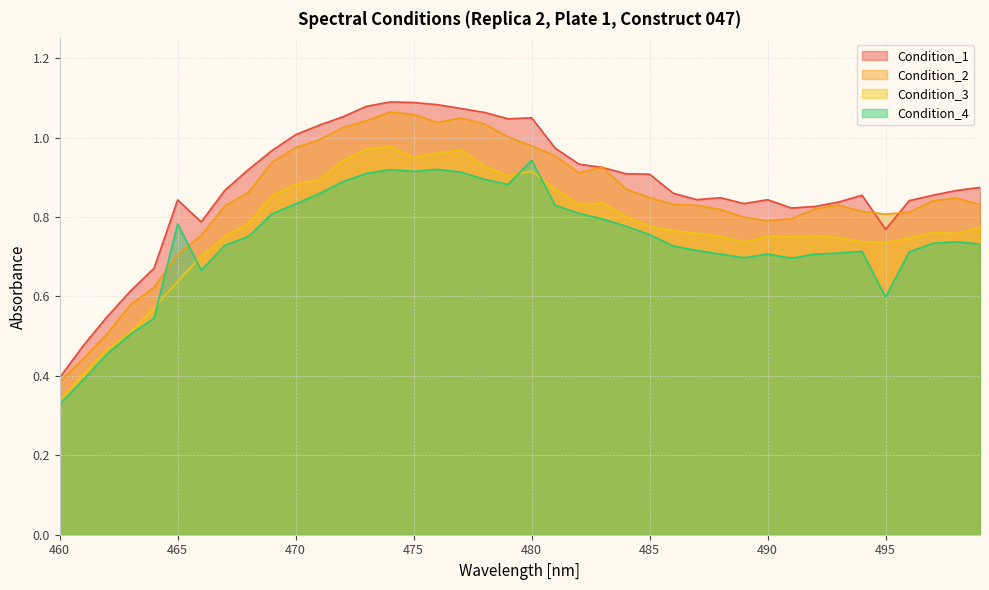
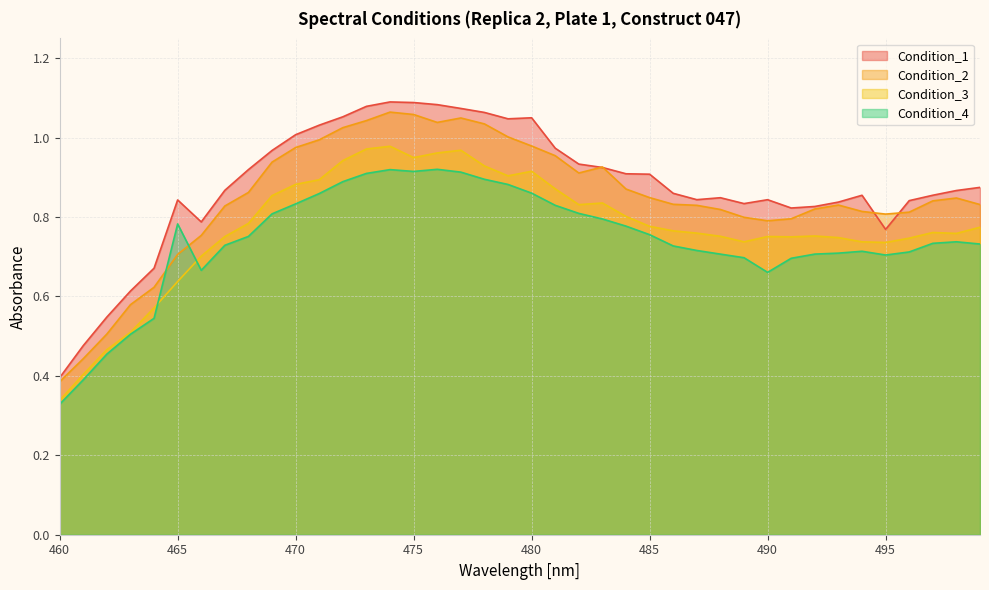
Condition_4, 480: 0.94 -> 0.86
Condition_4, 490: 0.71 -> 0.66
Condition_4, 495: 0.60 -> 0.70
